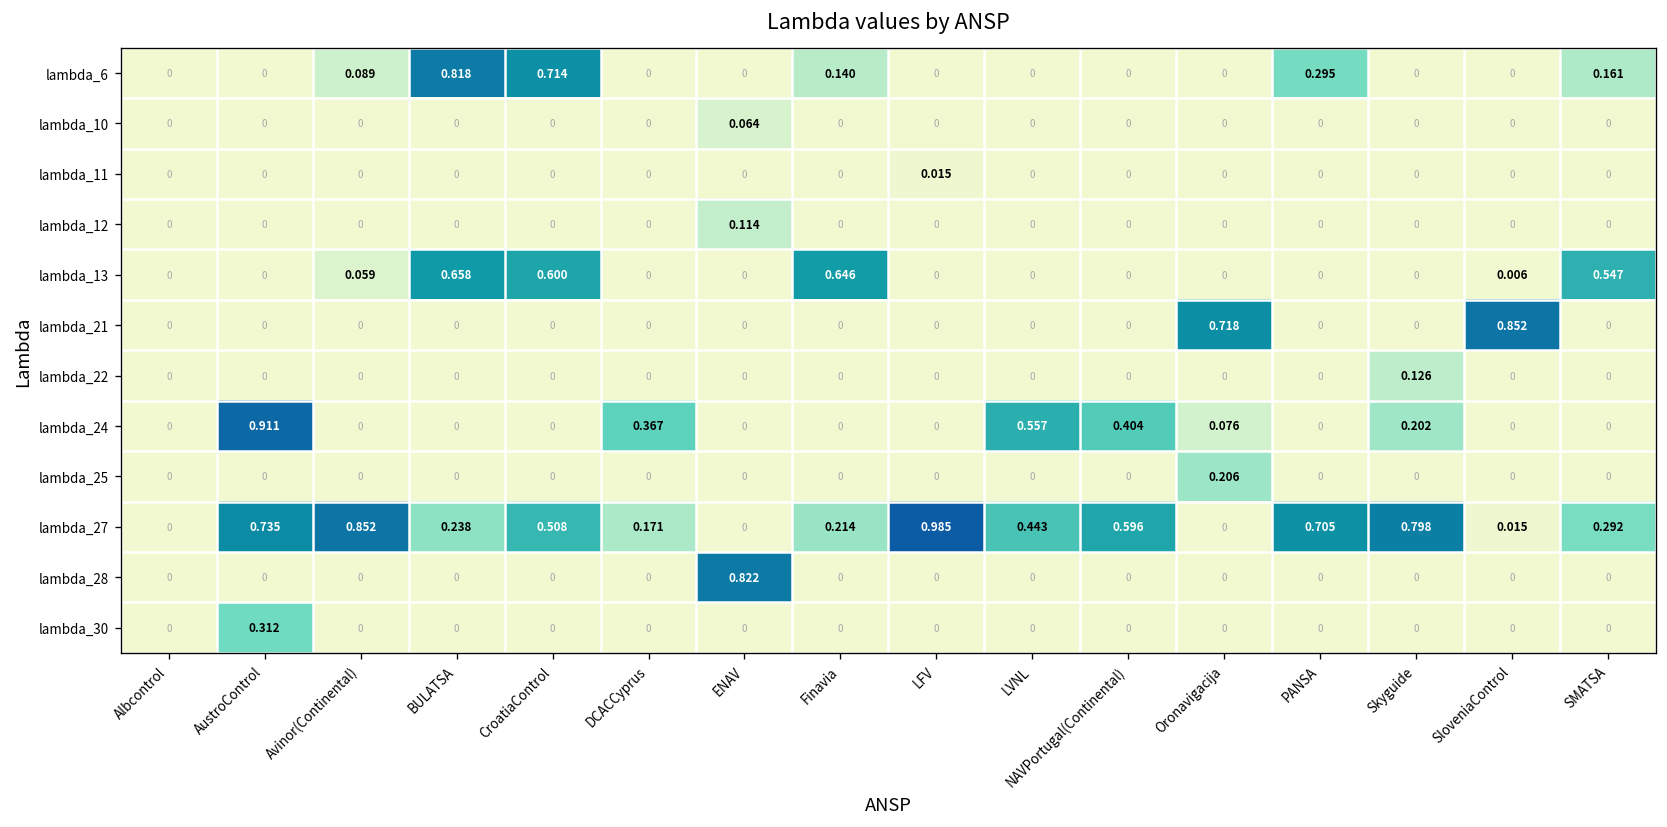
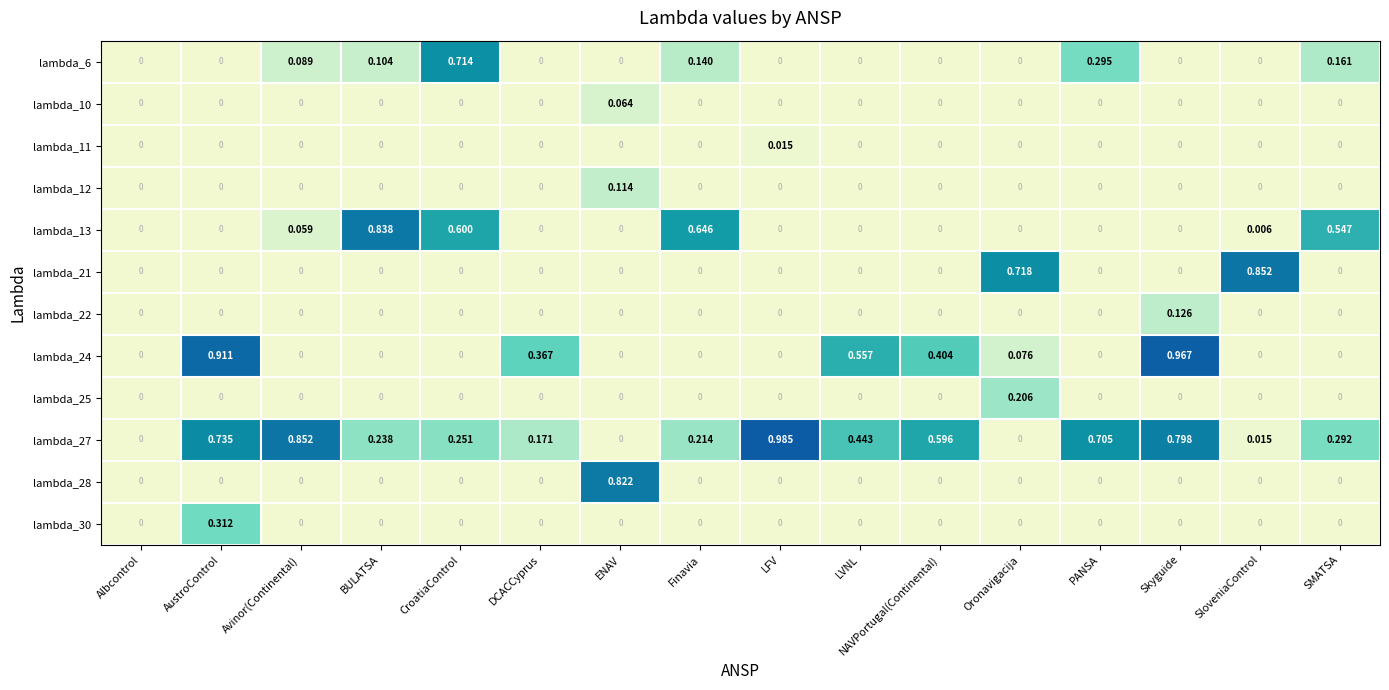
lambda_6, BULATSA: 0.818 -> 0.104
lambda_13, BULATSA: 0.658 -> 0.838
lambda_24, Skyguide: 0.202 -> 0.967
lambda_27, CroatiaControl: 0.508 -> 0.251
